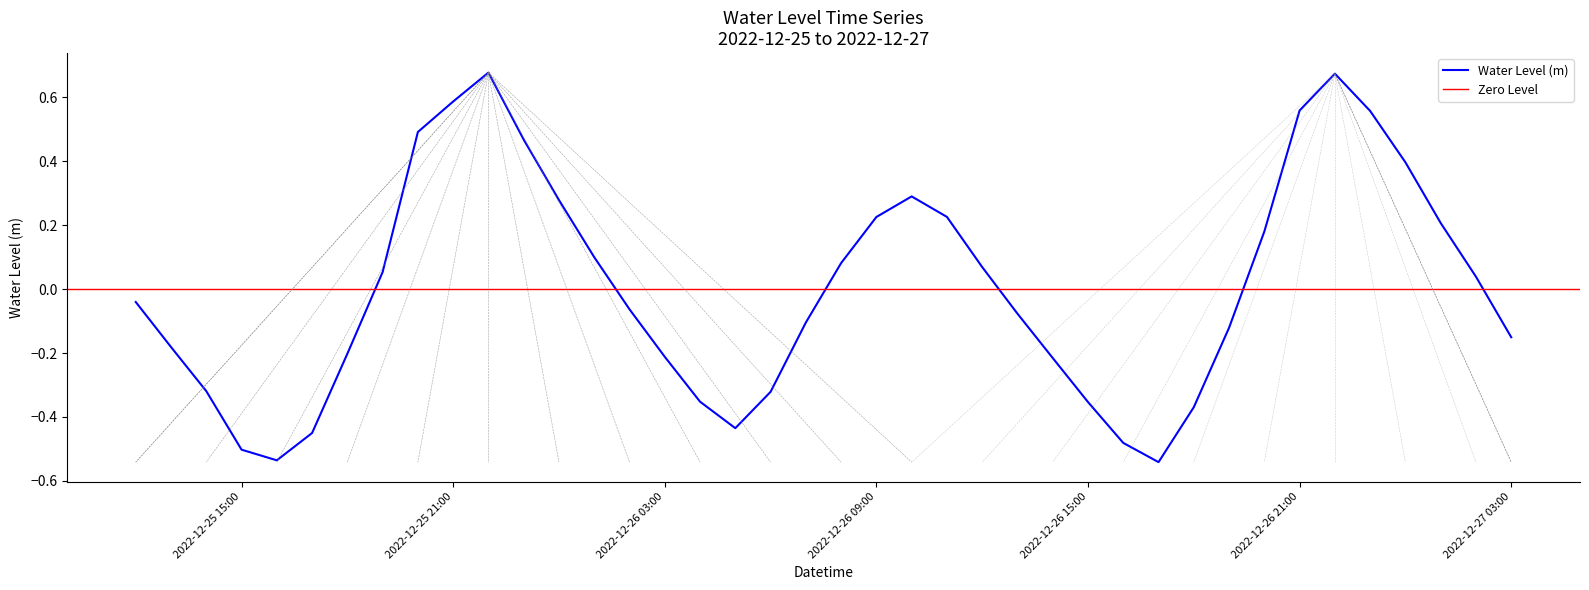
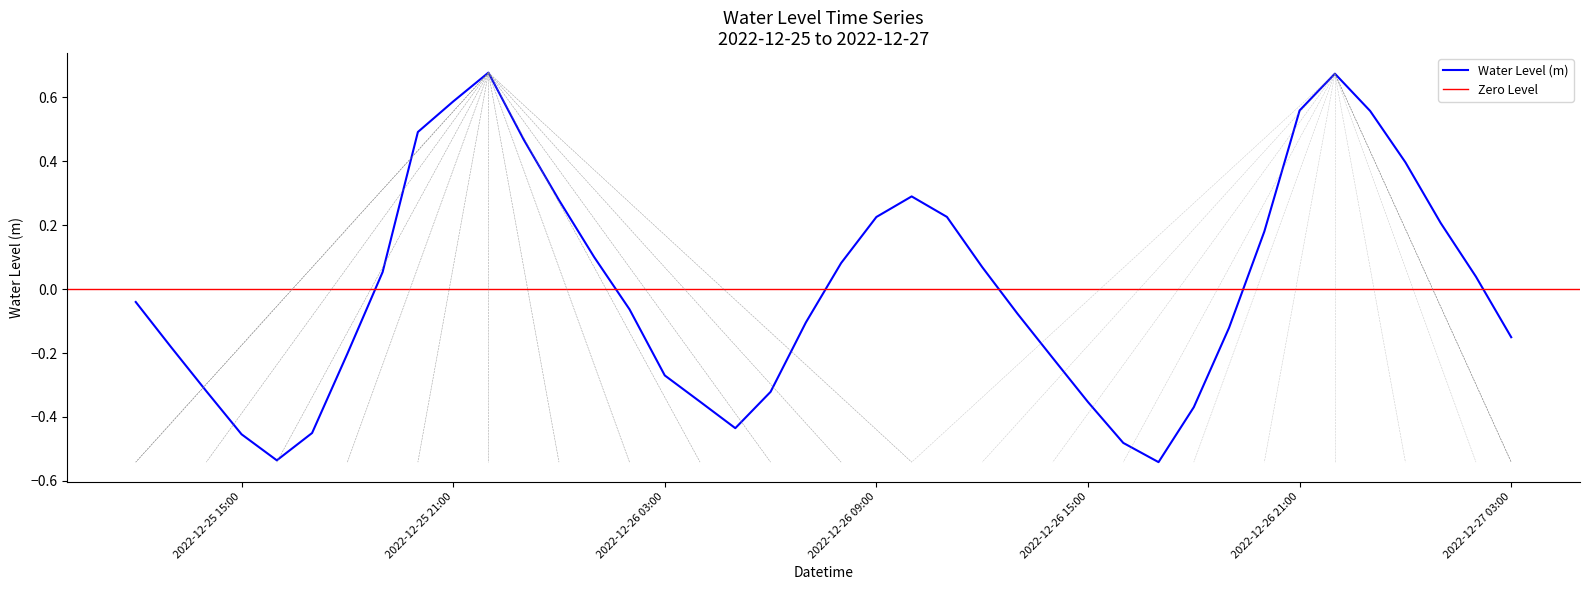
Water Level (m), 2022-12-25 15:00: -0.50 -> -0.45
Water Level (m), 2022-12-26 03:00: -0.21 -> -0.27
